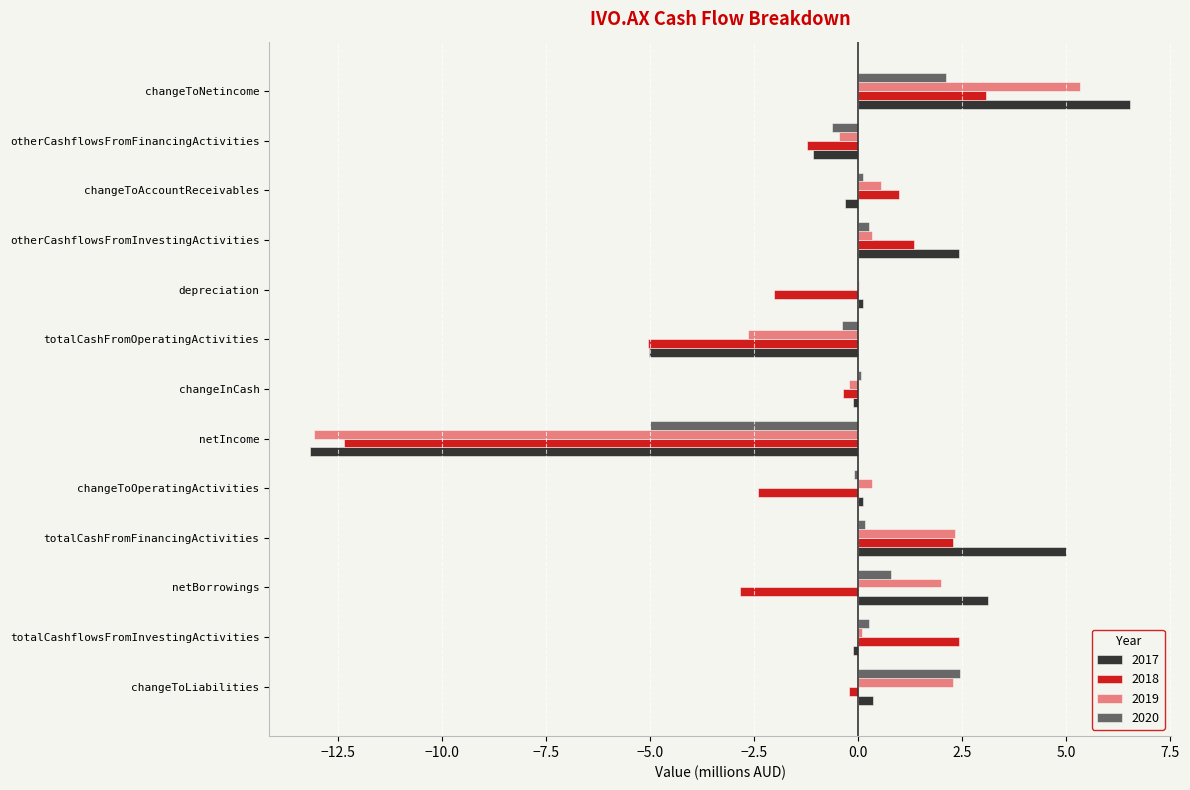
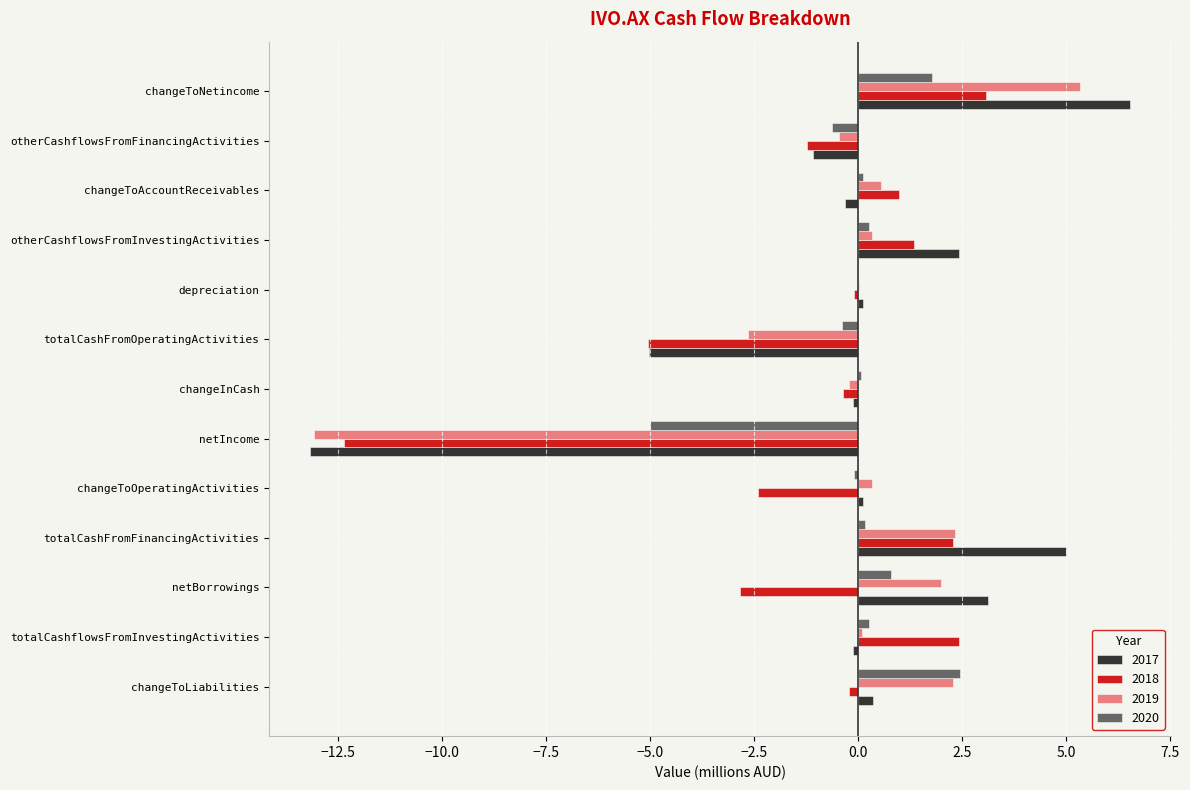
2020, changeToNetincome: 2.1 -> 1.8
2018, depreciation: -2.0 -> -0.1
